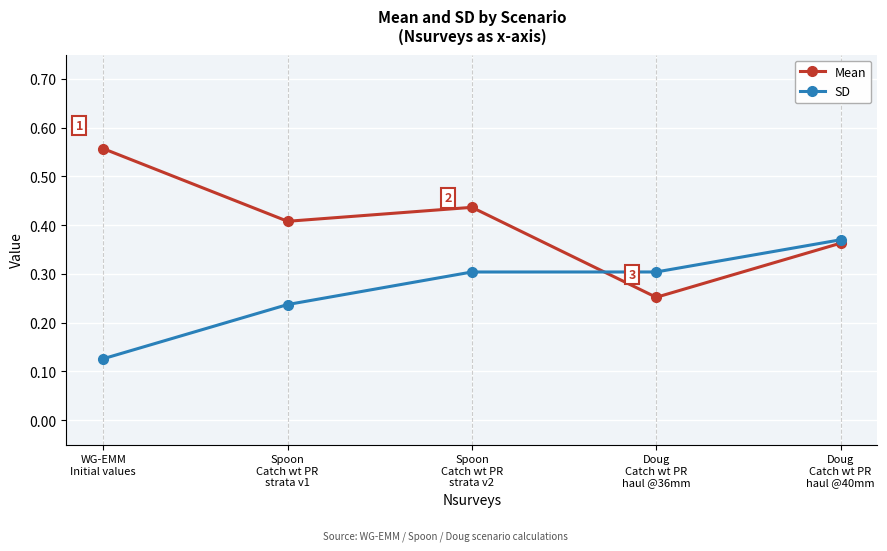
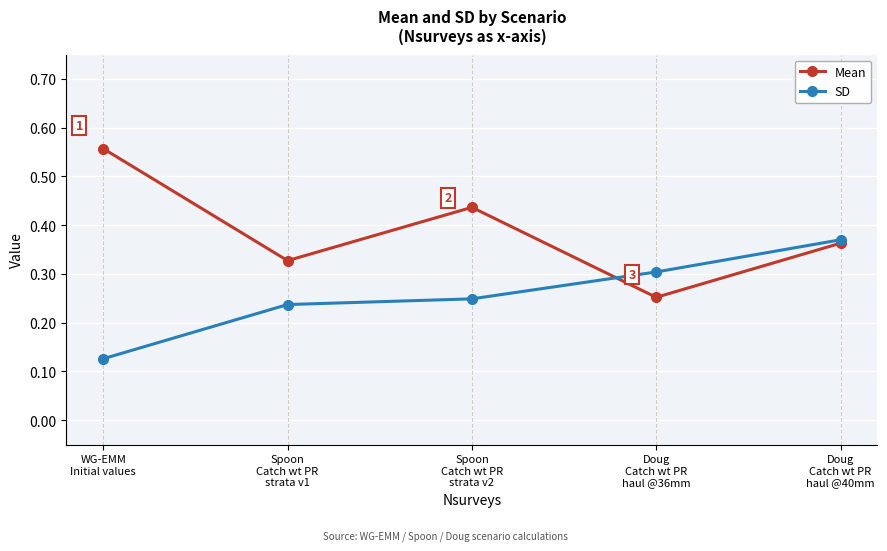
Mean, Spoon Catch wt PR strata v1: 0.41 -> 0.33
SD, Spoon Catch wt PR strata v2: 0.30 -> 0.25
